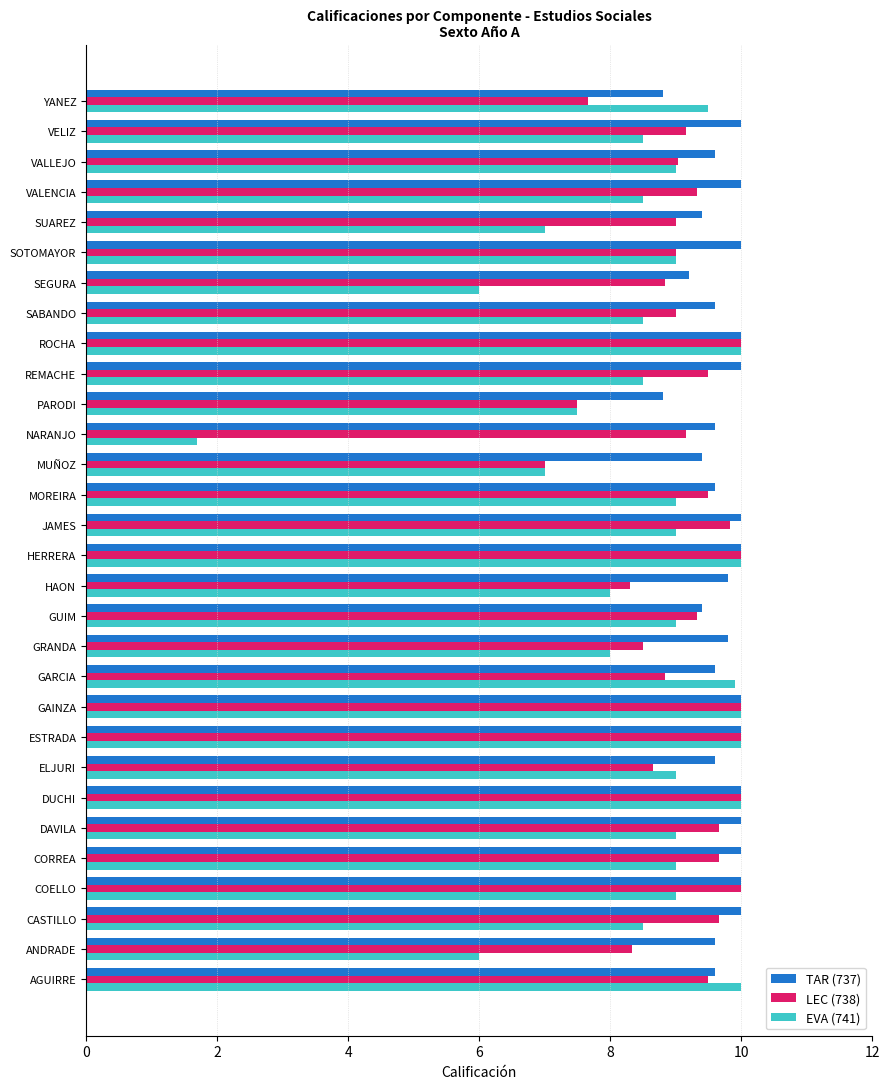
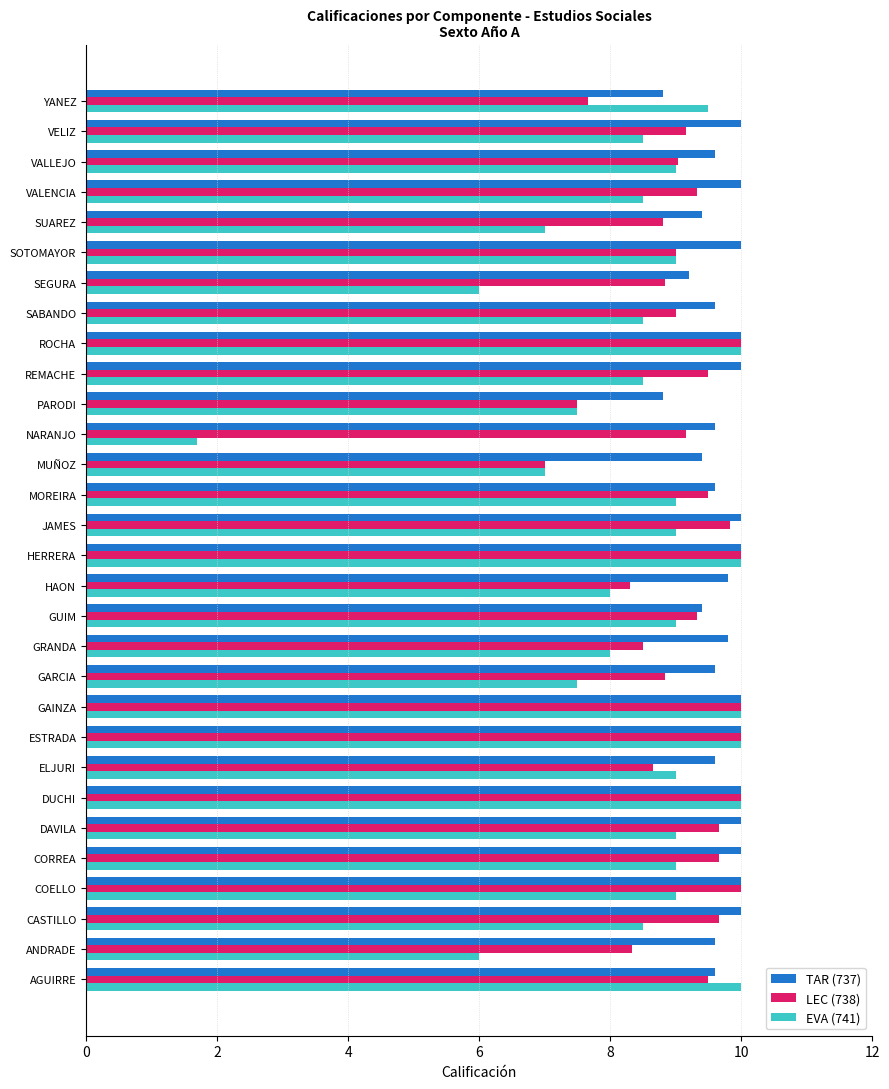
LEC (738), SUAREZ: 9.0 -> 8.8
EVA (741), GARCIA: 9.9 -> 7.5
